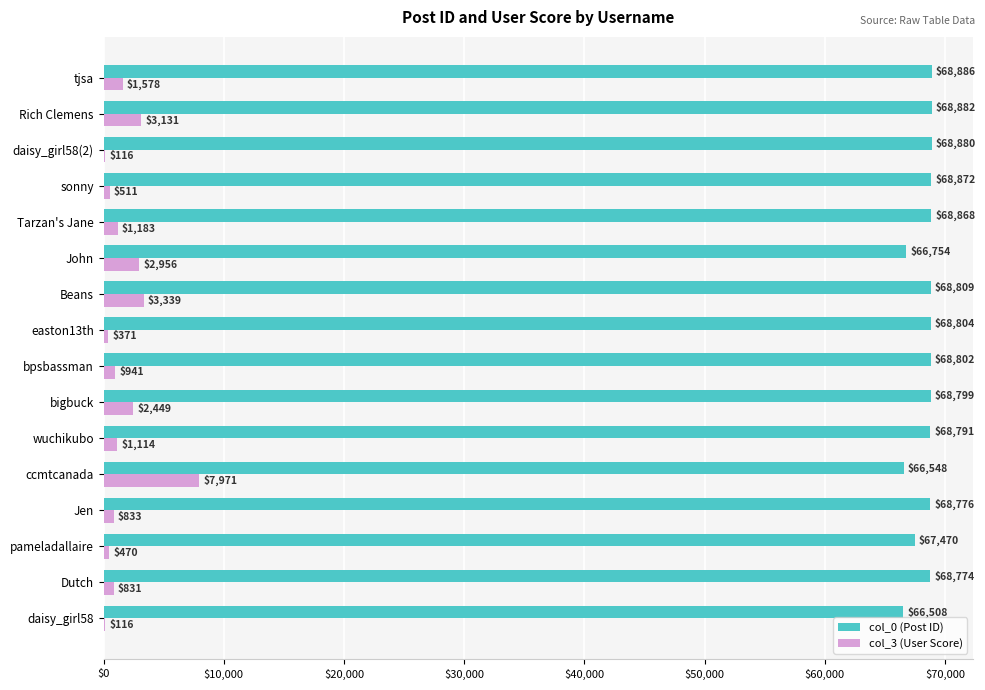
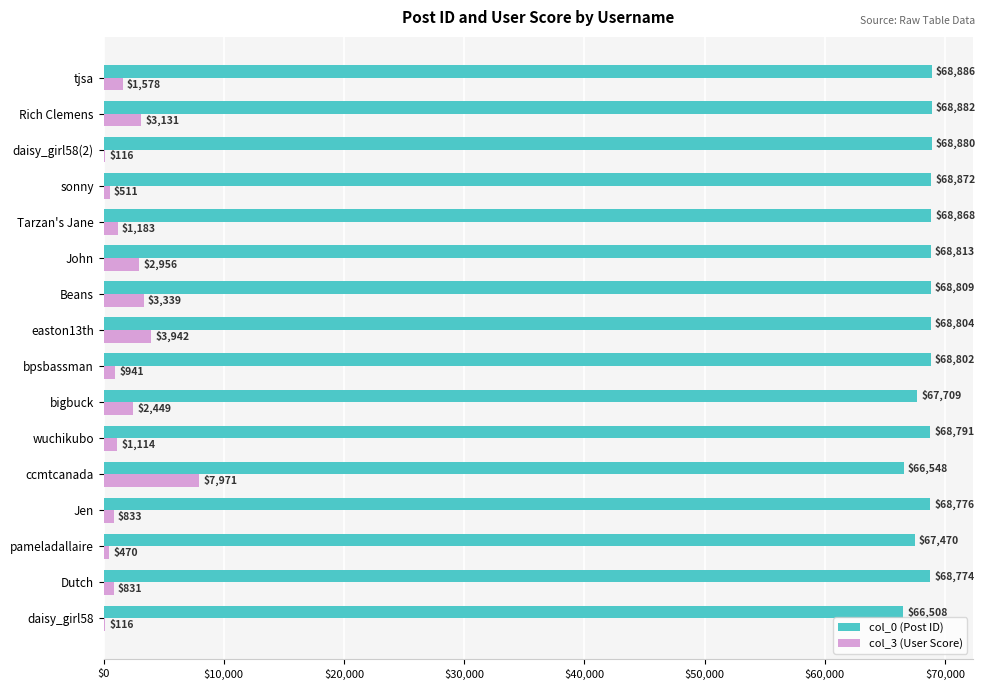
col_0 (Post ID), John: $66,754 -> $68,813
col_3 (User Score), easton13th: $371 -> $3,942
col_0 (Post ID), bigbuck: $68,799 -> $67,709
